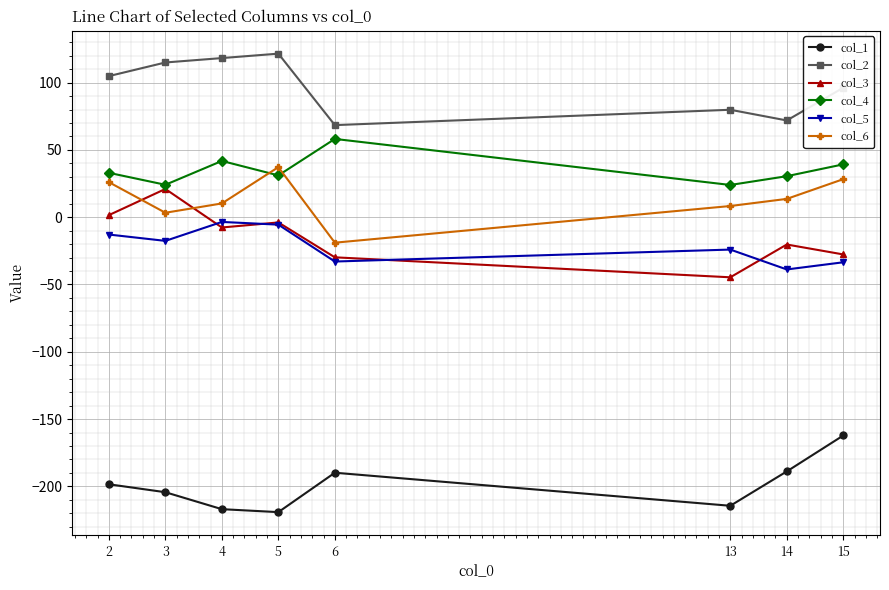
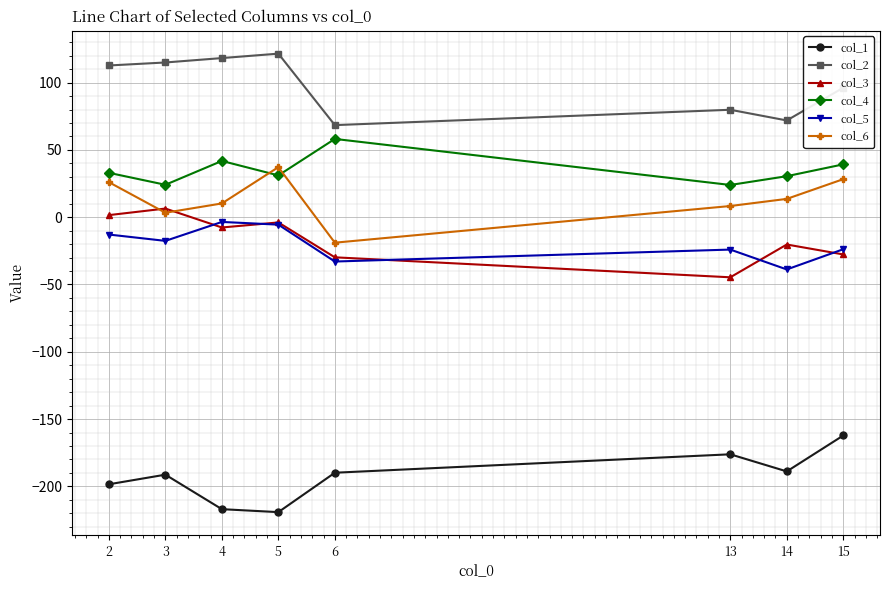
col_2, 2: 105 -> 113
col_1, 3: -204 -> -191
col_3, 3: 21 -> 6
col_1, 13: -214 -> -176
col_5, 15: -34 -> -24
